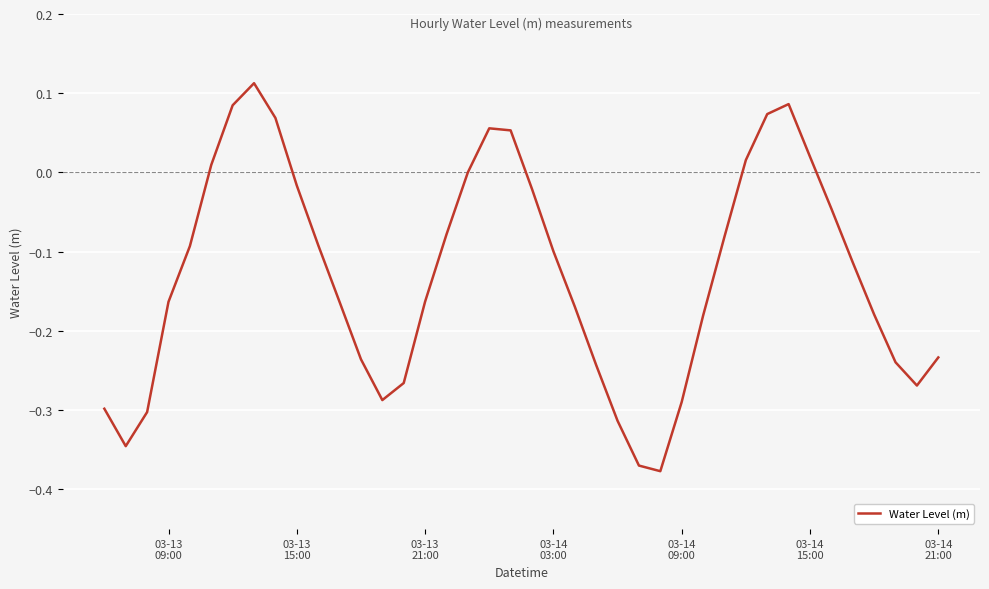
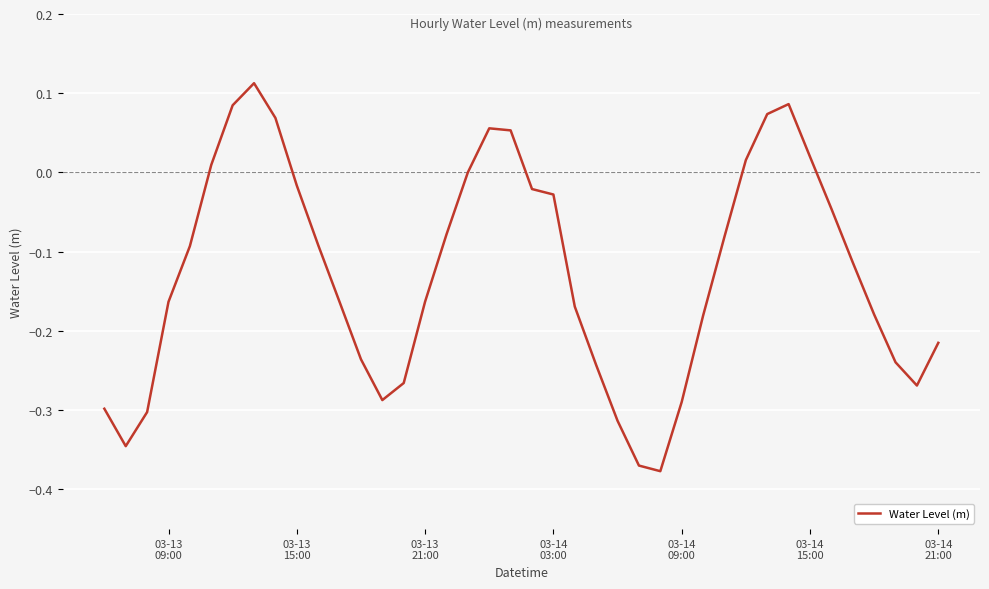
03-14 03:00: -0.10 -> -0.03
03-14 21:00: -0.23 -> -0.21
